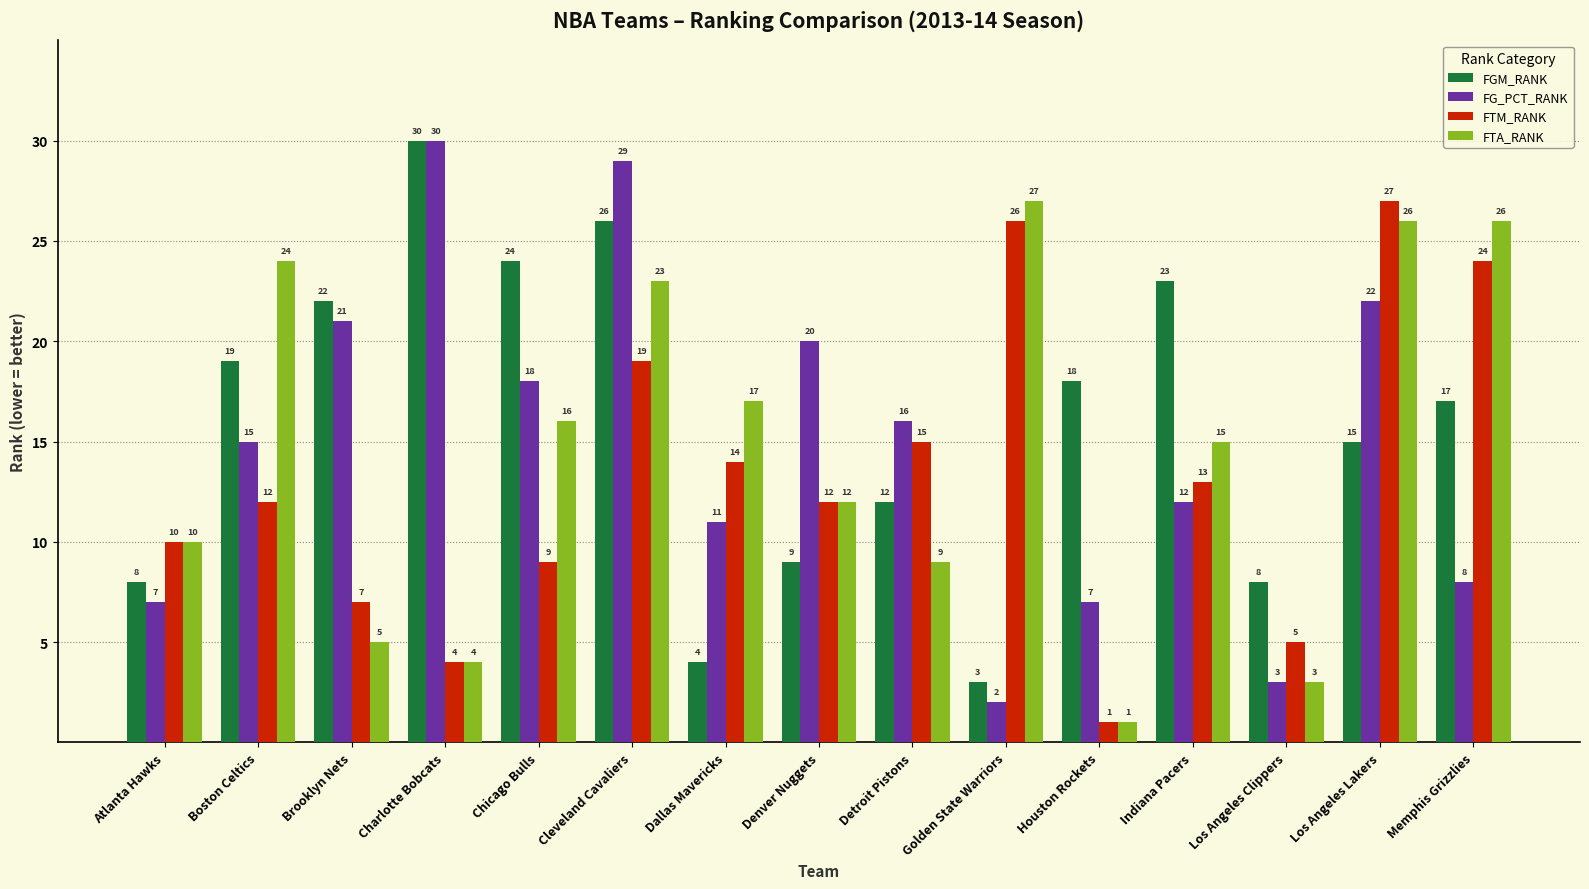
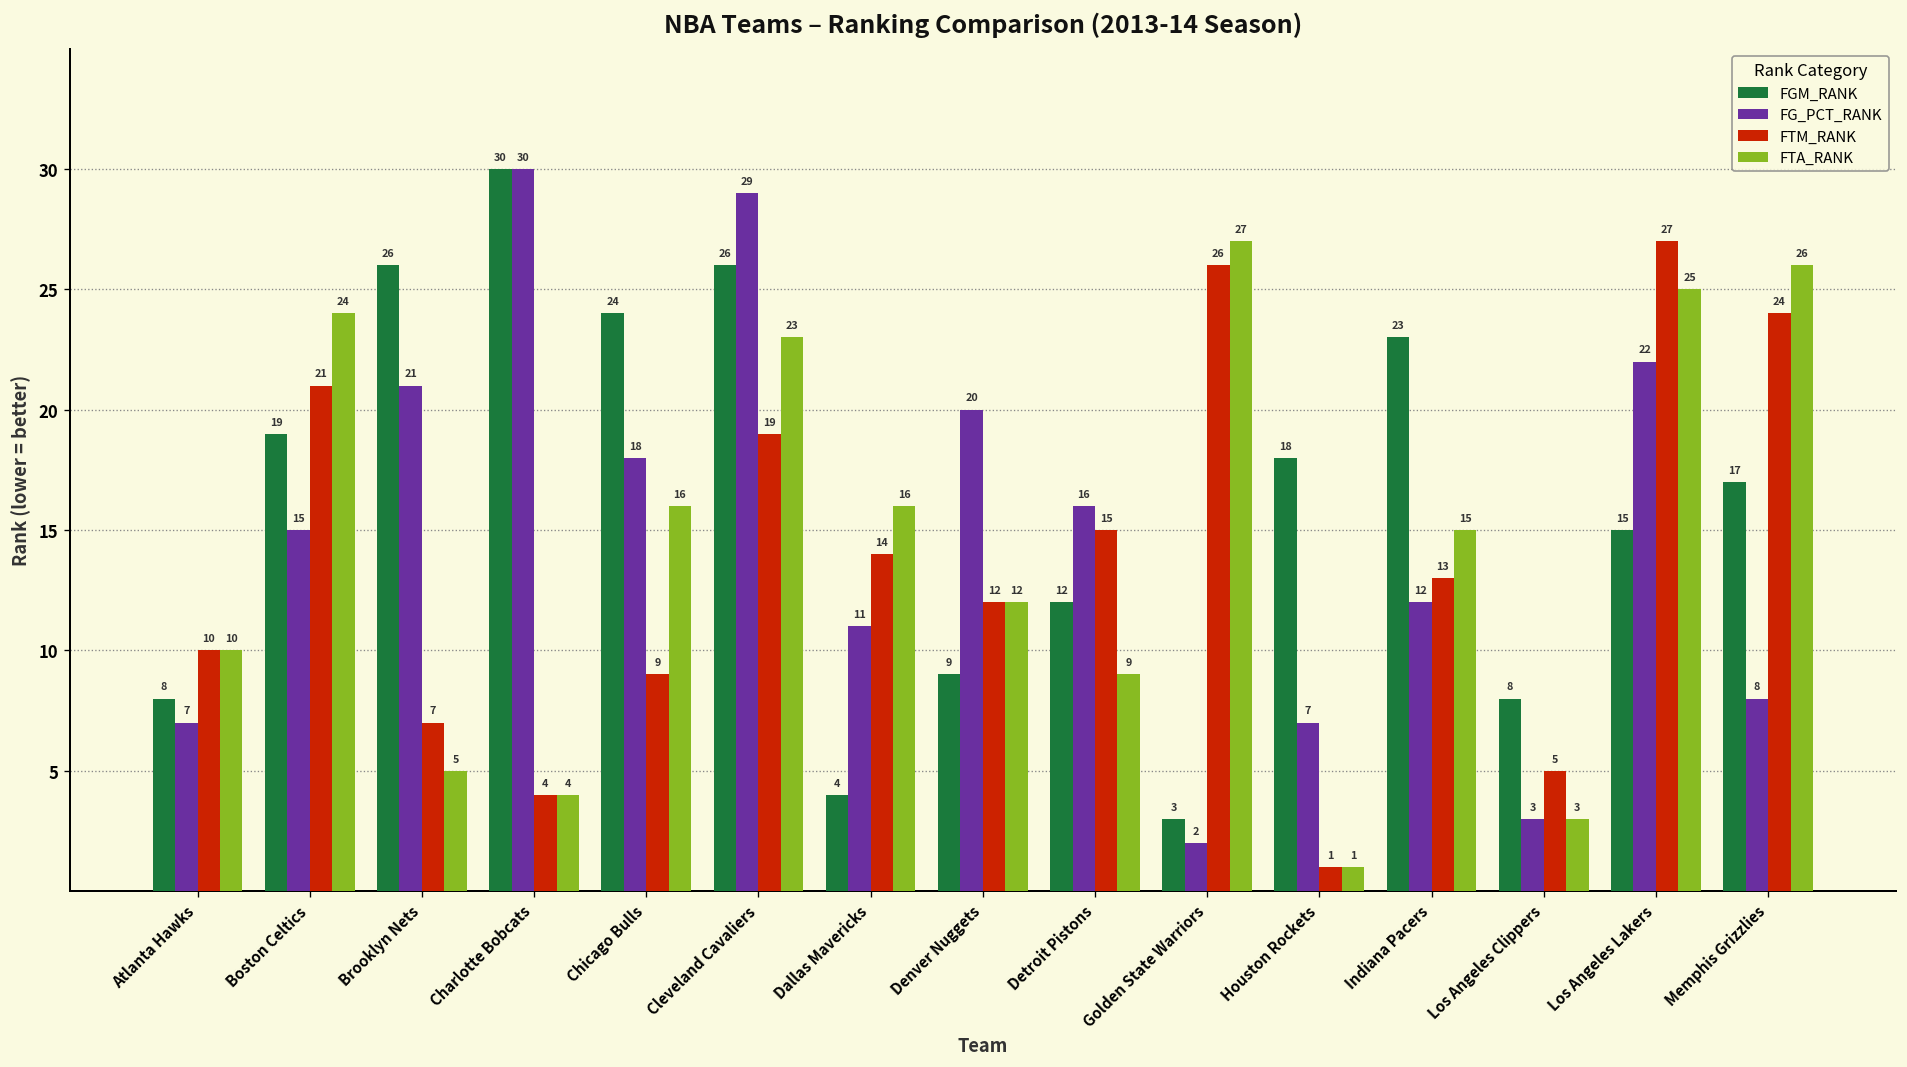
FTM_RANK, Boston Celtics: 12 -> 21
FGM_RANK, Brooklyn Nets: 22 -> 26
FTA_RANK, Dallas Mavericks: 17 -> 16
FTA_RANK, Los Angeles Lakers: 26 -> 25
